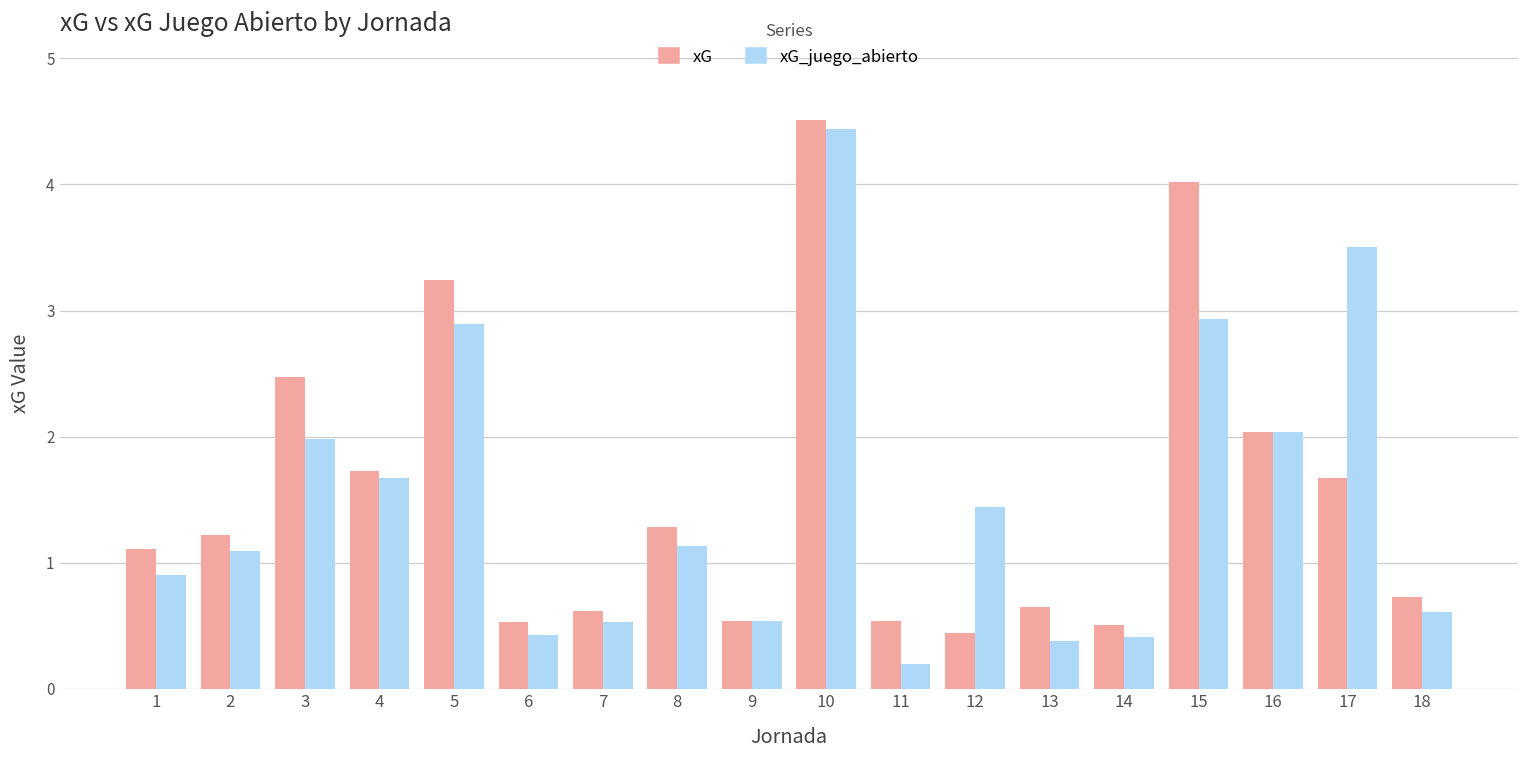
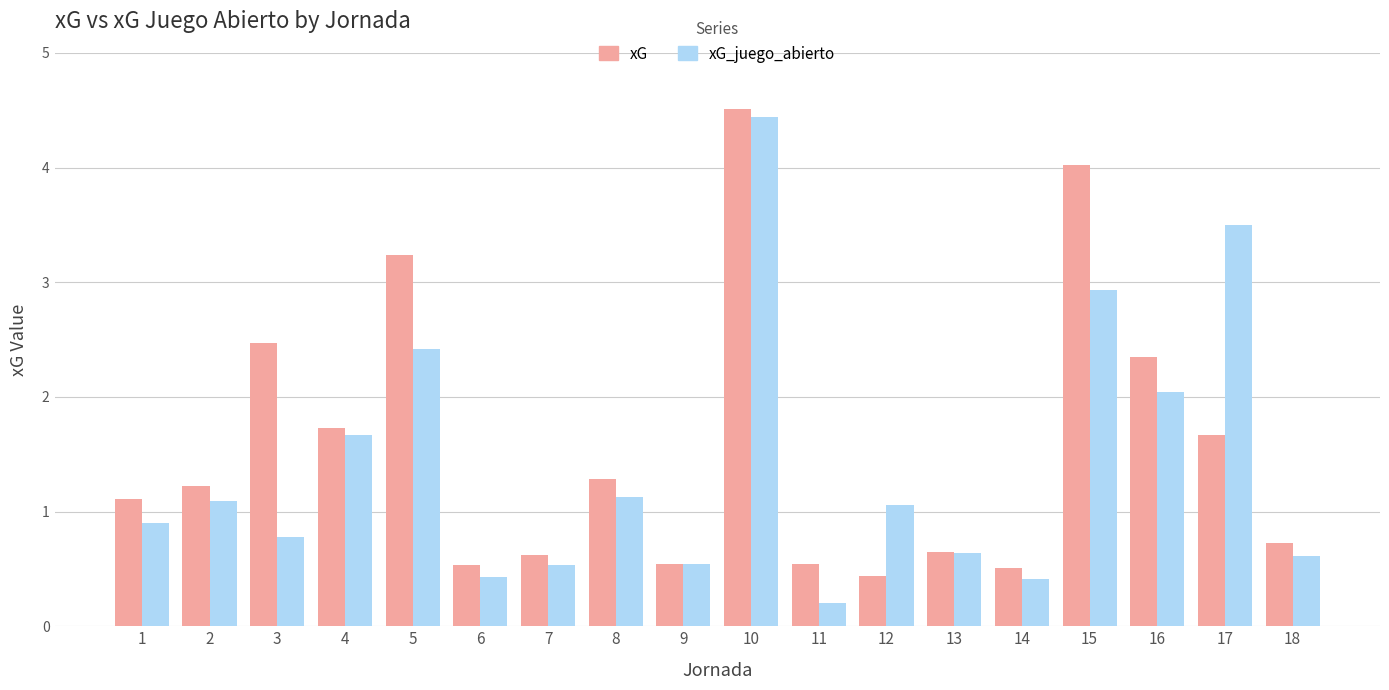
xG_juego_abierto, 3: 1.98 -> 0.78
xG_juego_abierto, 5: 2.89 -> 2.42
xG_juego_abierto, 12: 1.44 -> 1.06
xG_juego_abierto, 13: 0.38 -> 0.64
xG, 16: 2.04 -> 2.35
